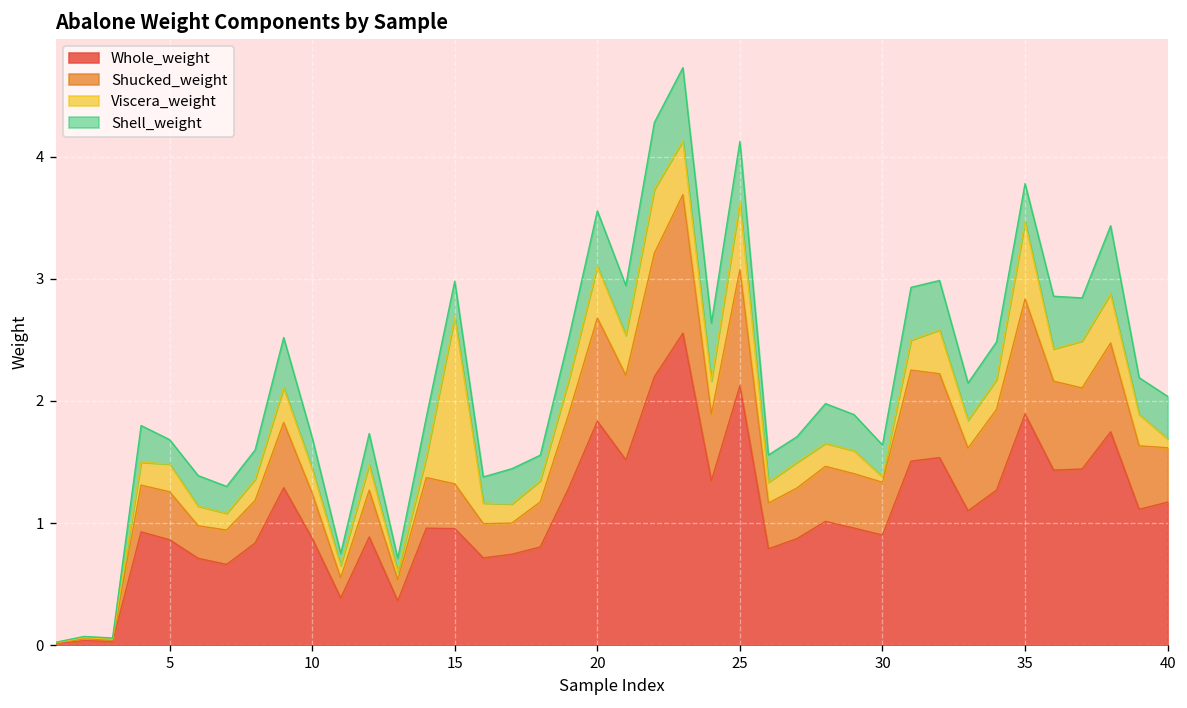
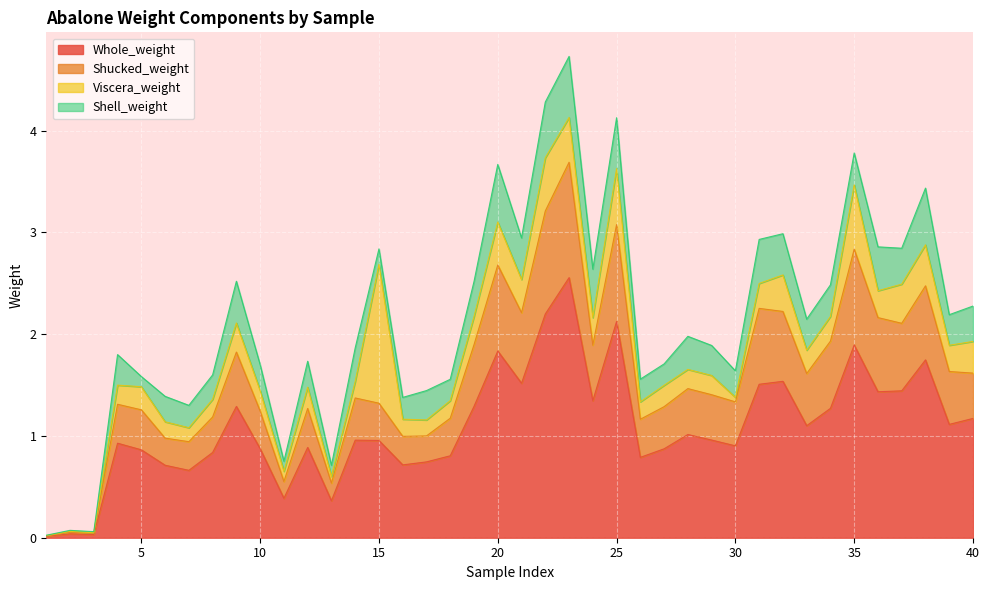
Shell_weight, 5: 0.2 -> 0.1
Shell_weight, 15: 0.29 -> 0.15
Shell_weight, 20: 0.46 -> 0.57
Viscera_weight, 40: 0.07 -> 0.31
